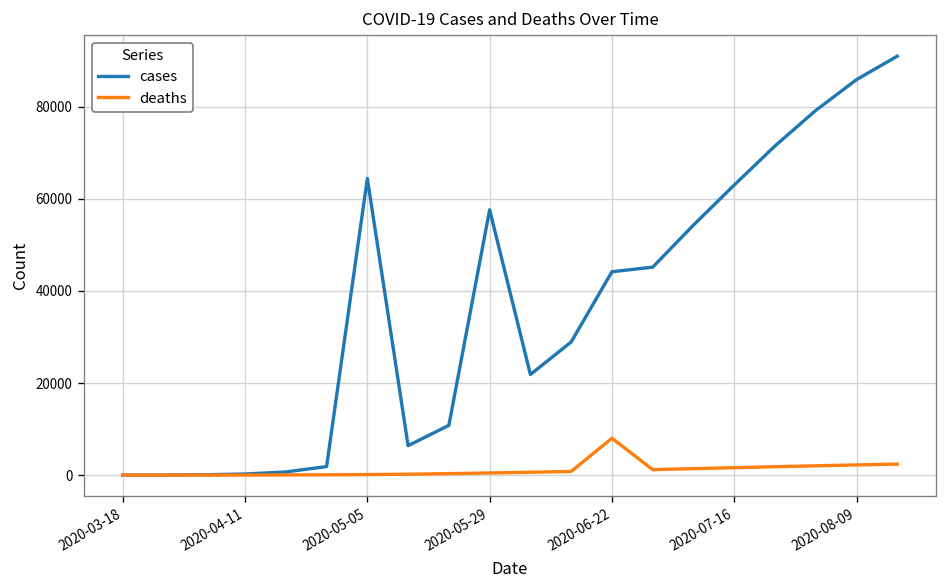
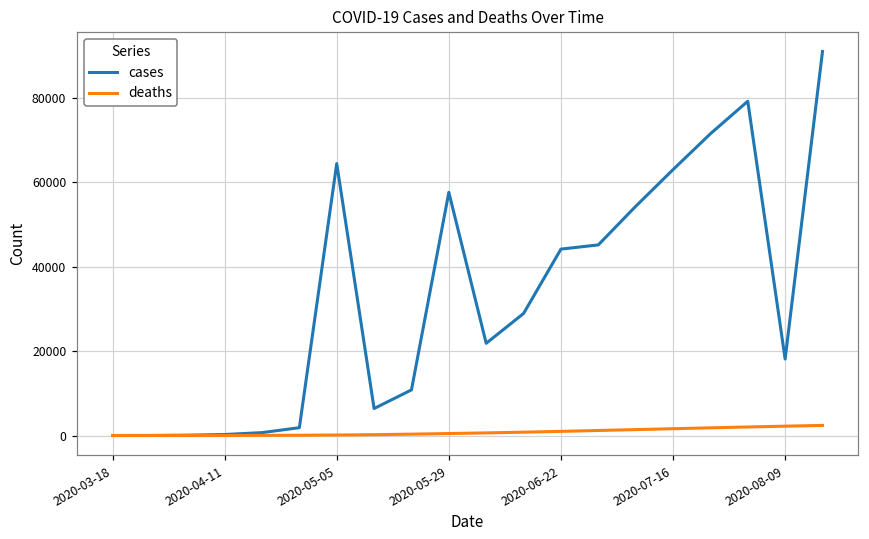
deaths, 2020-06-22: 8000 -> 1000
cases, 2020-08-09: 86000 -> 18000
